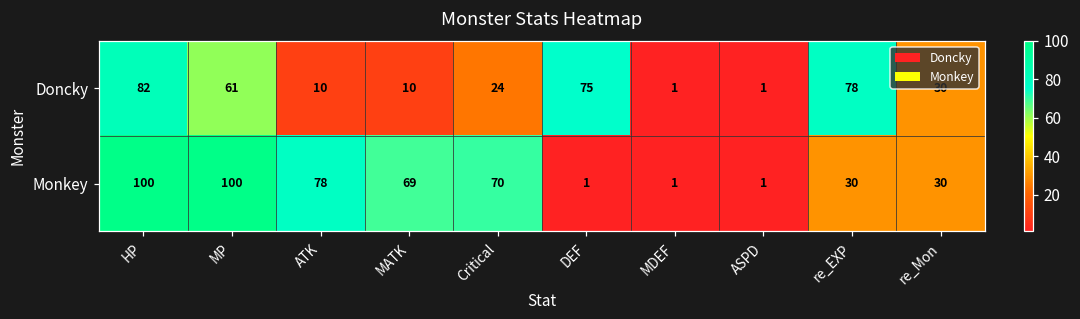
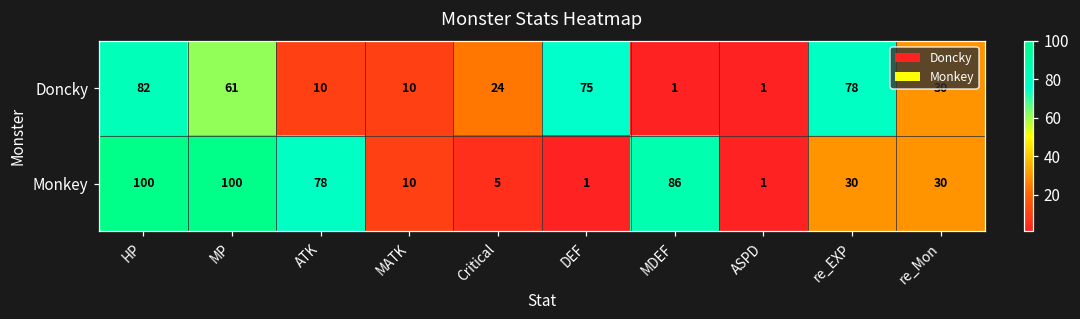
Monkey, MATK: 69 -> 10
Monkey, Critical: 70 -> 5
Monkey, MDEF: 1 -> 86
